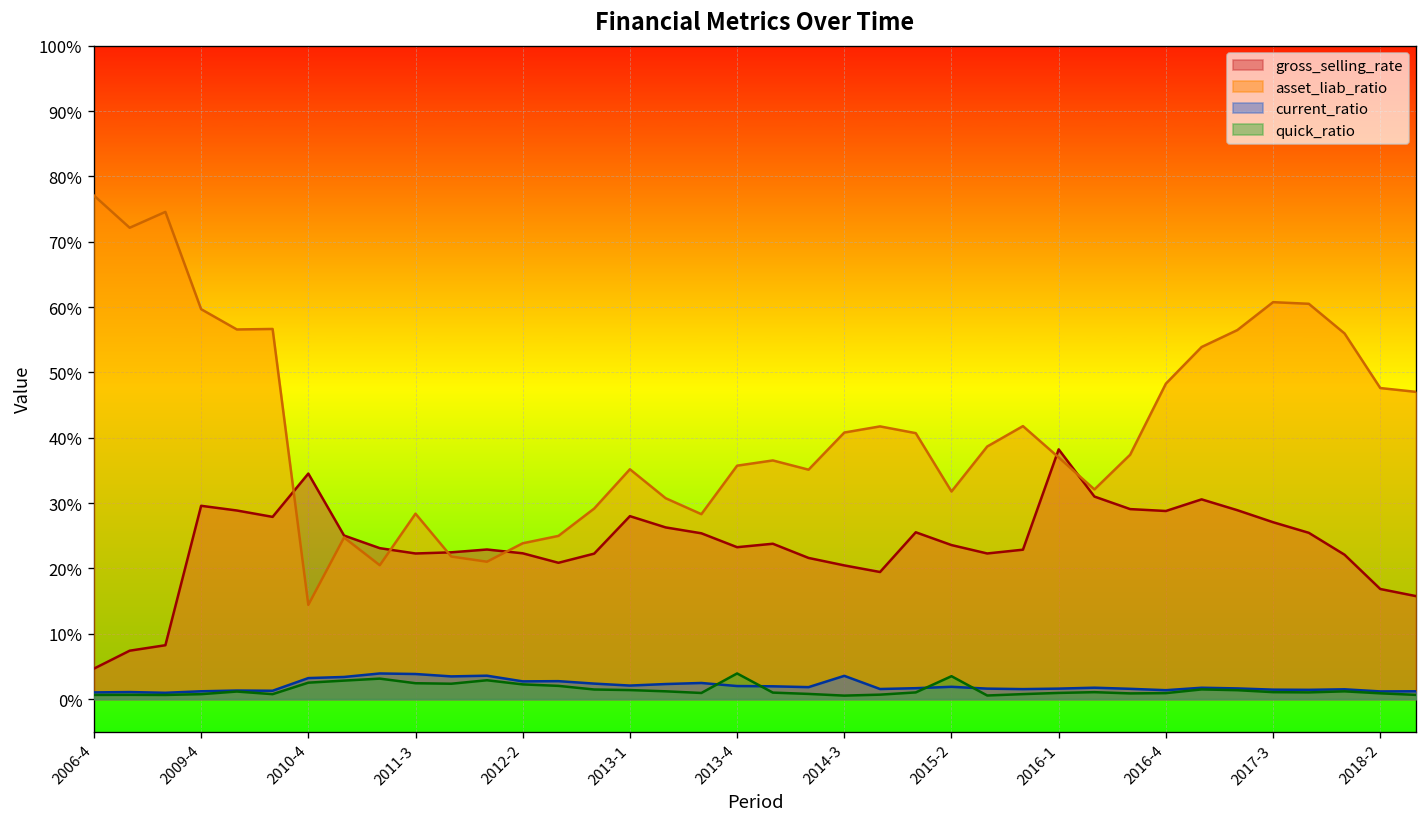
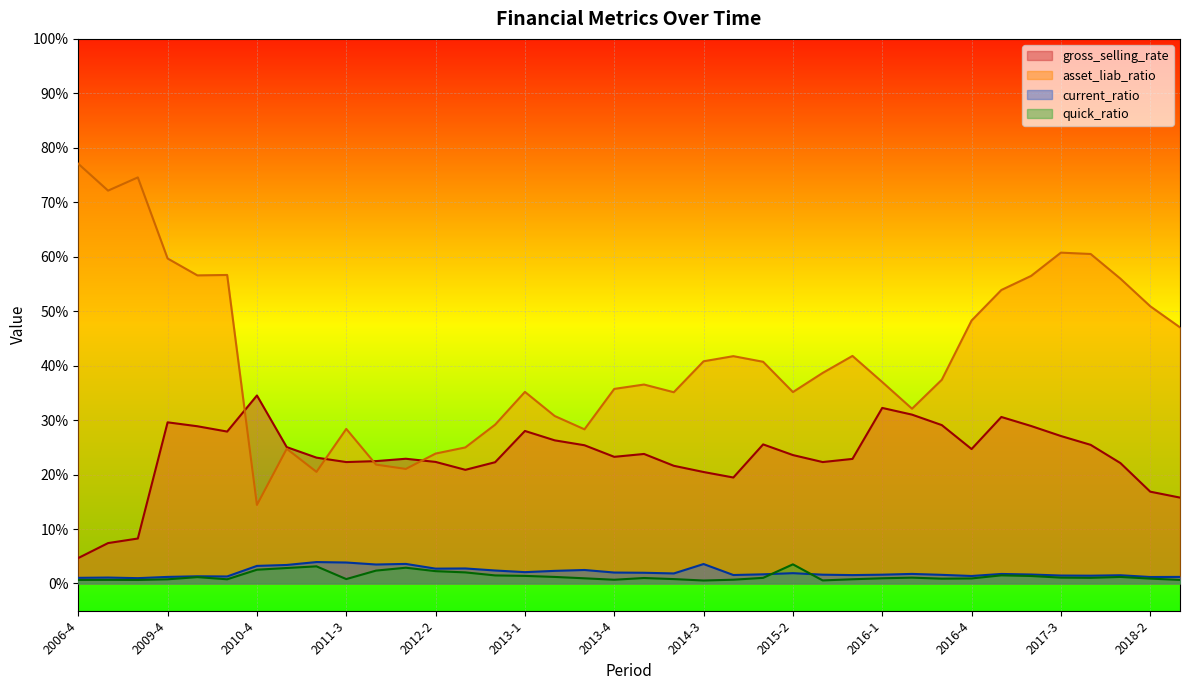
quick_ratio, 2011-3: 2% -> 1%
quick_ratio, 2013-4: 4% -> 1%
asset_liab_ratio, 2015-2: 32% -> 35%
gross_selling_rate, 2016-1: 38% -> 32%
gross_selling_rate, 2016-4: 29% -> 25%
asset_liab_ratio, 2018-2: 48% -> 51%
